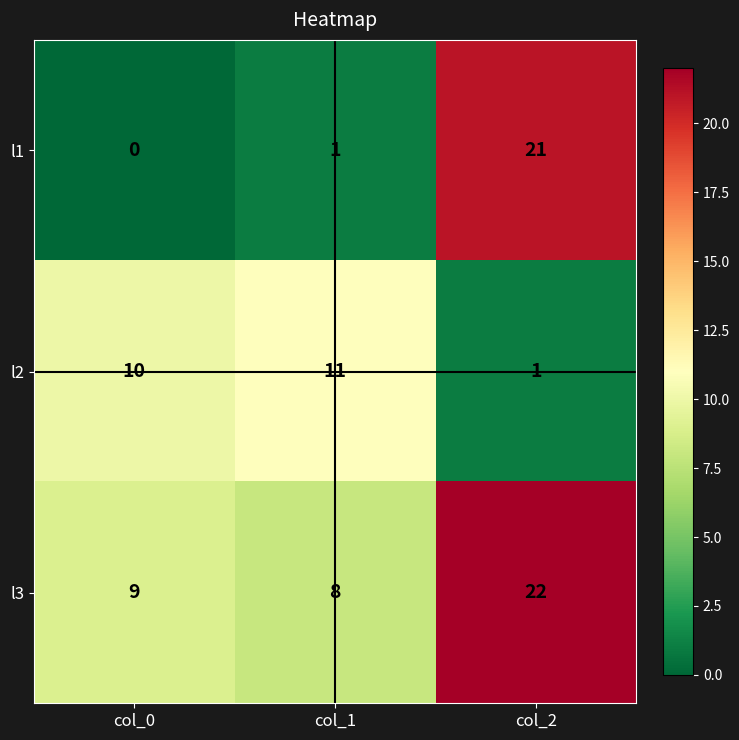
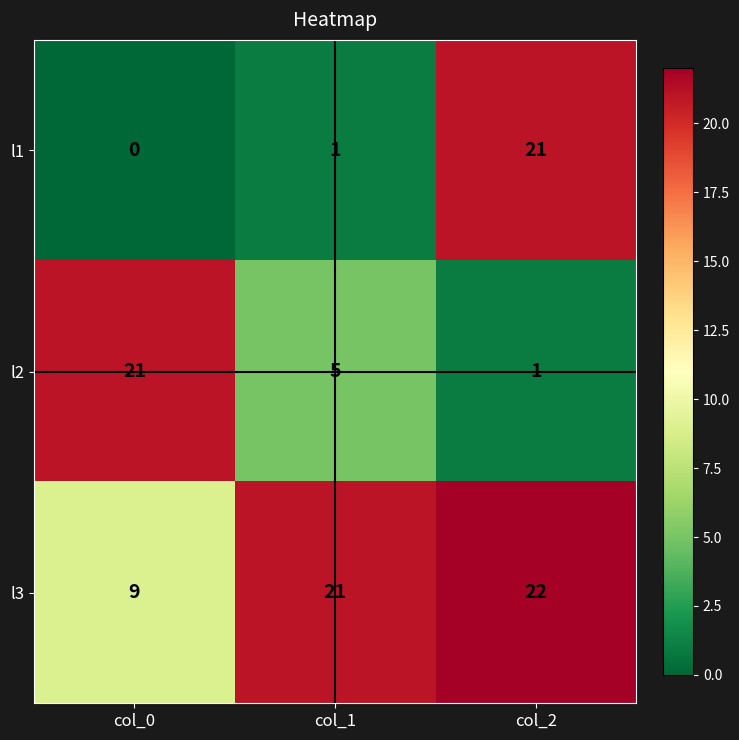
l2, col_0: 10 -> 21
l2, col_1: 11 -> 5
l3, col_1: 8 -> 21
